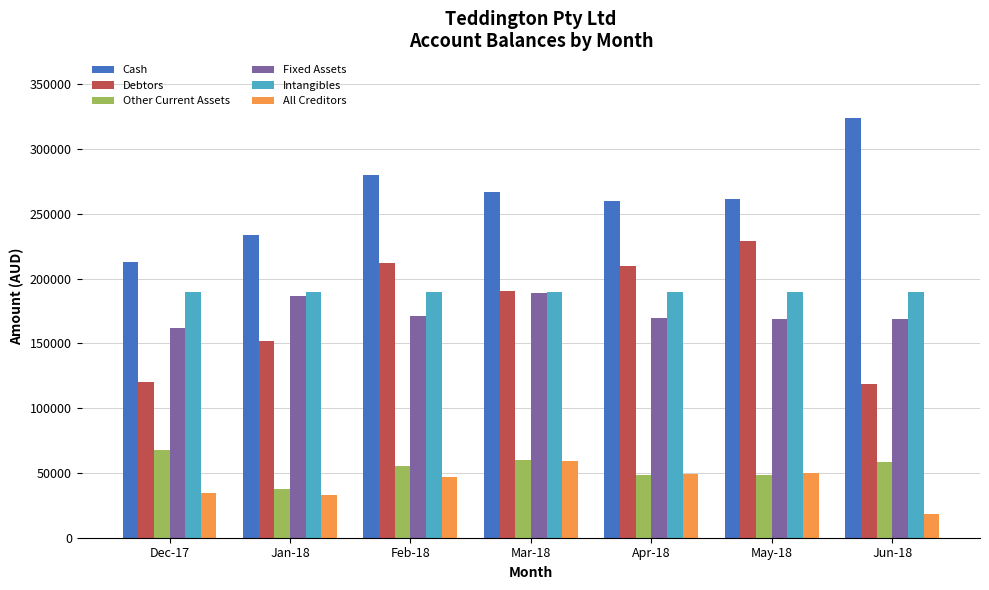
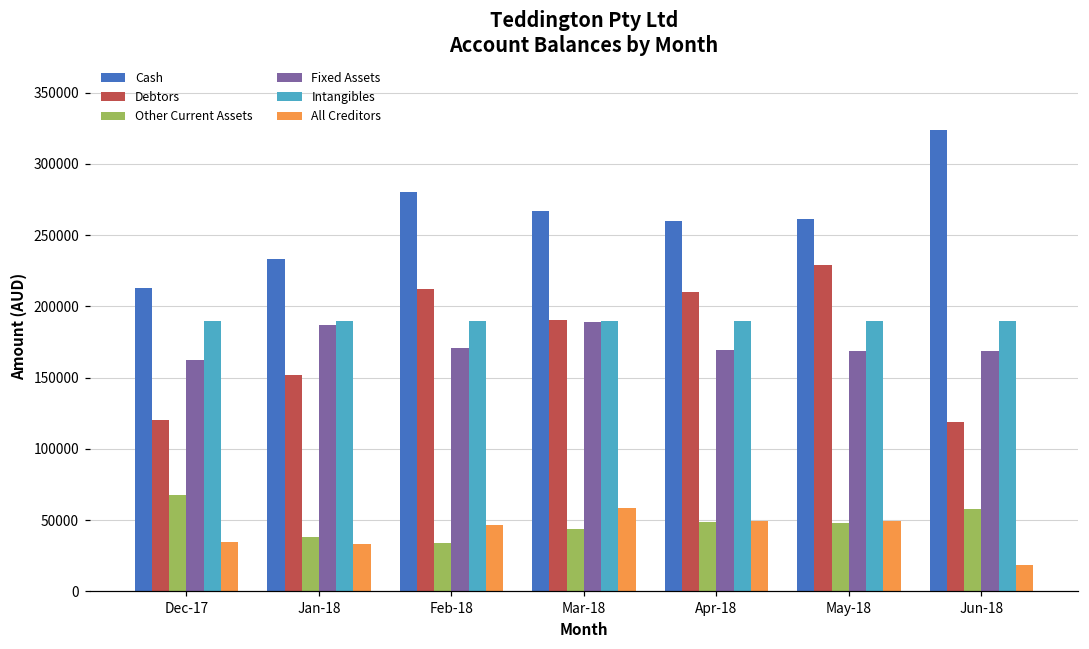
Other Current Assets, Feb-18: 55000 -> 34000
Other Current Assets, Mar-18: 60000 -> 43000
